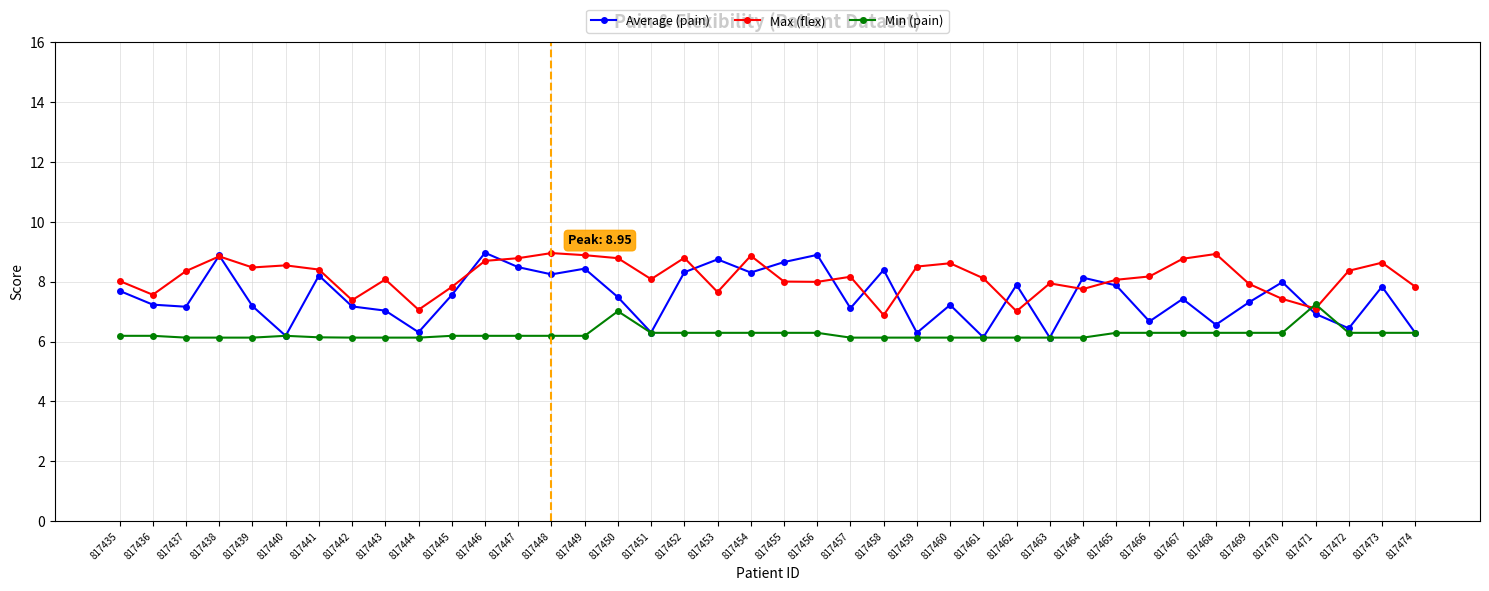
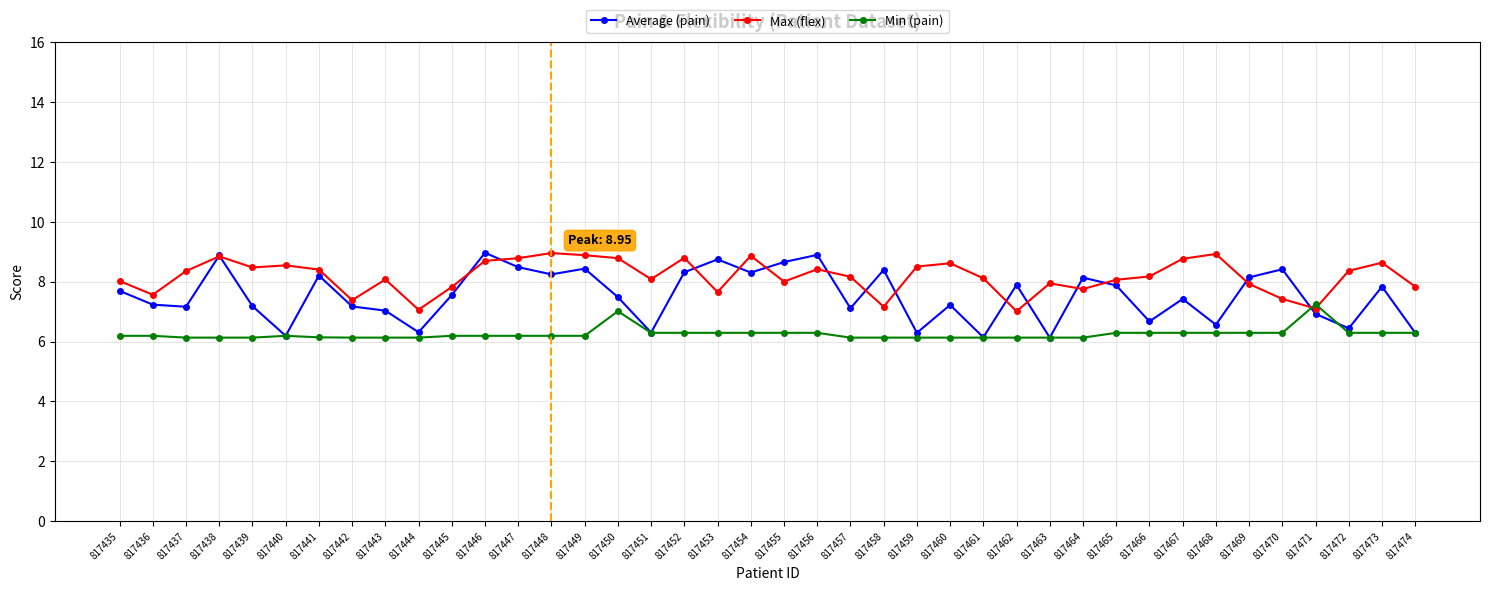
Max (flex), 817456: 8.0 -> 8.4
Max (flex), 817458: 6.9 -> 7.2
Average (pain), 817469: 7.3 -> 8.1
Average (pain), 817470: 8.0 -> 8.4
